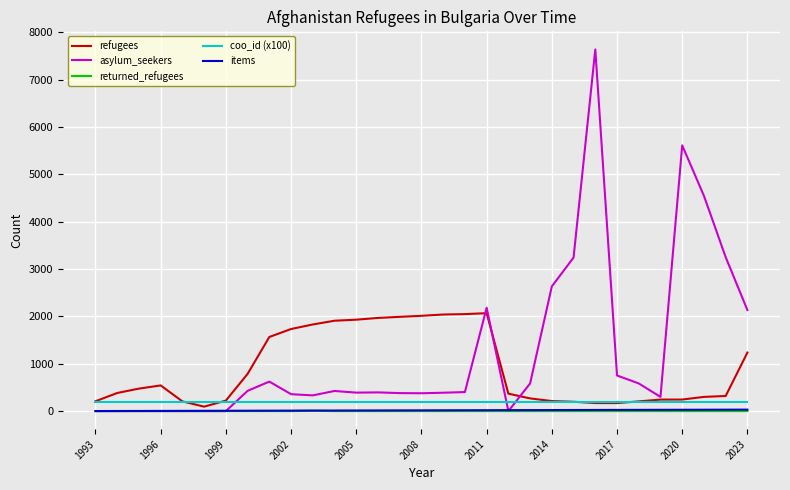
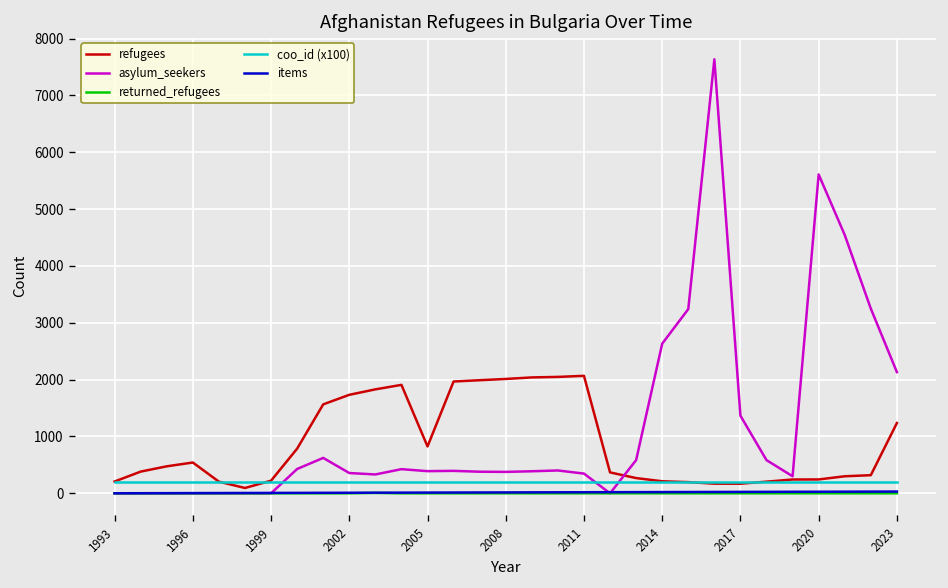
refugees, 2005: 1900 -> 800
asylum_seekers, 2011: 2200 -> 300
asylum_seekers, 2017: 800 -> 1400
